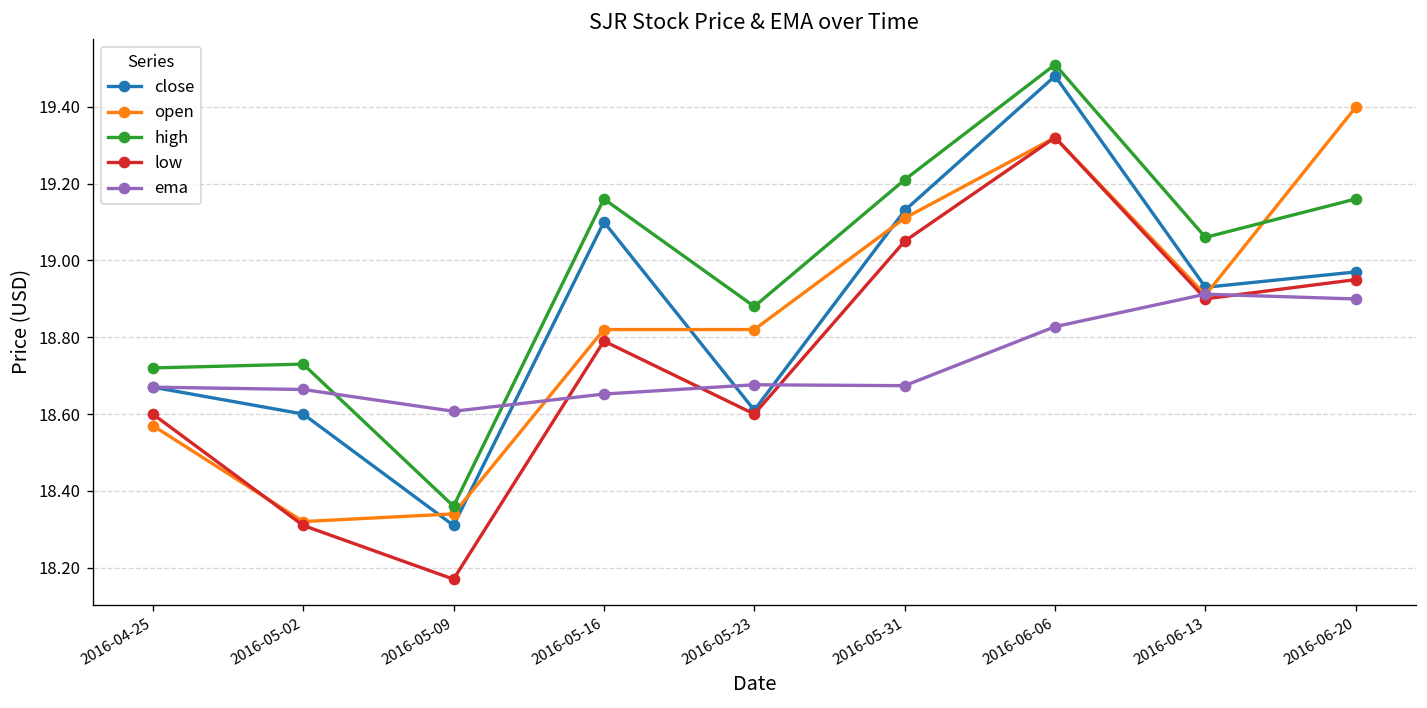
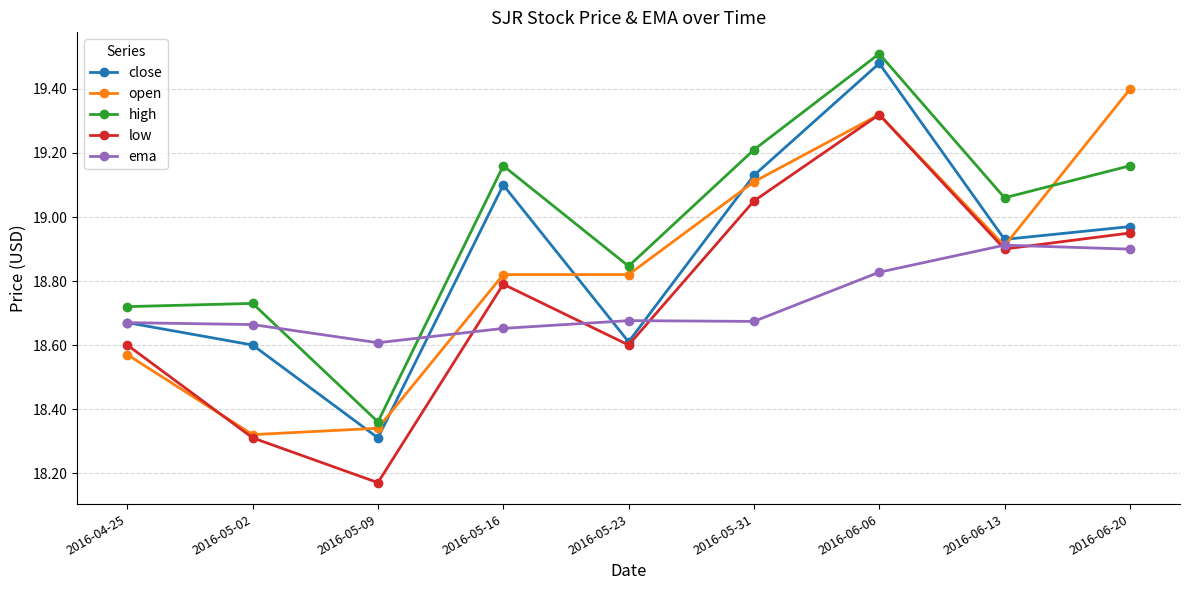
high, 2016-05-23: 18.88 -> 18.85
